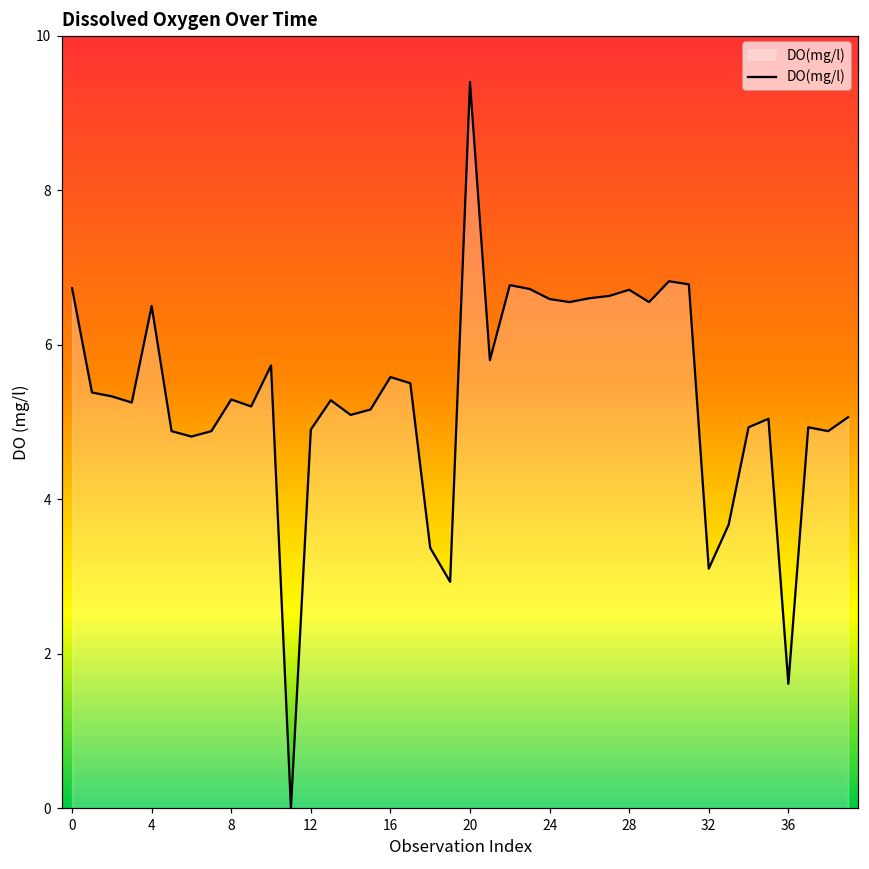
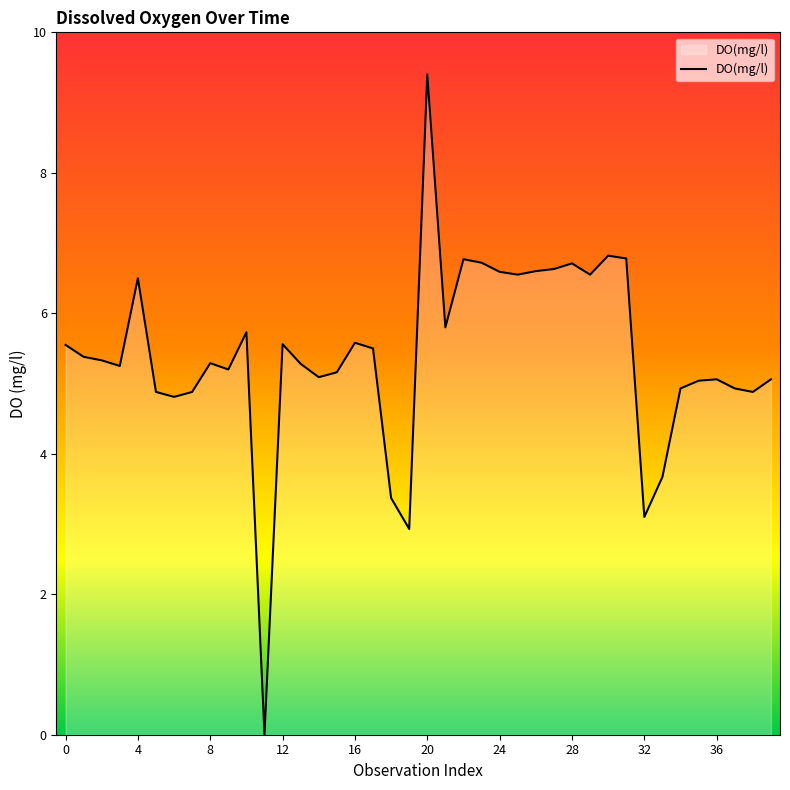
0: 6.7 -> 5.6
12: 4.9 -> 5.6
36: 1.6 -> 5.1
